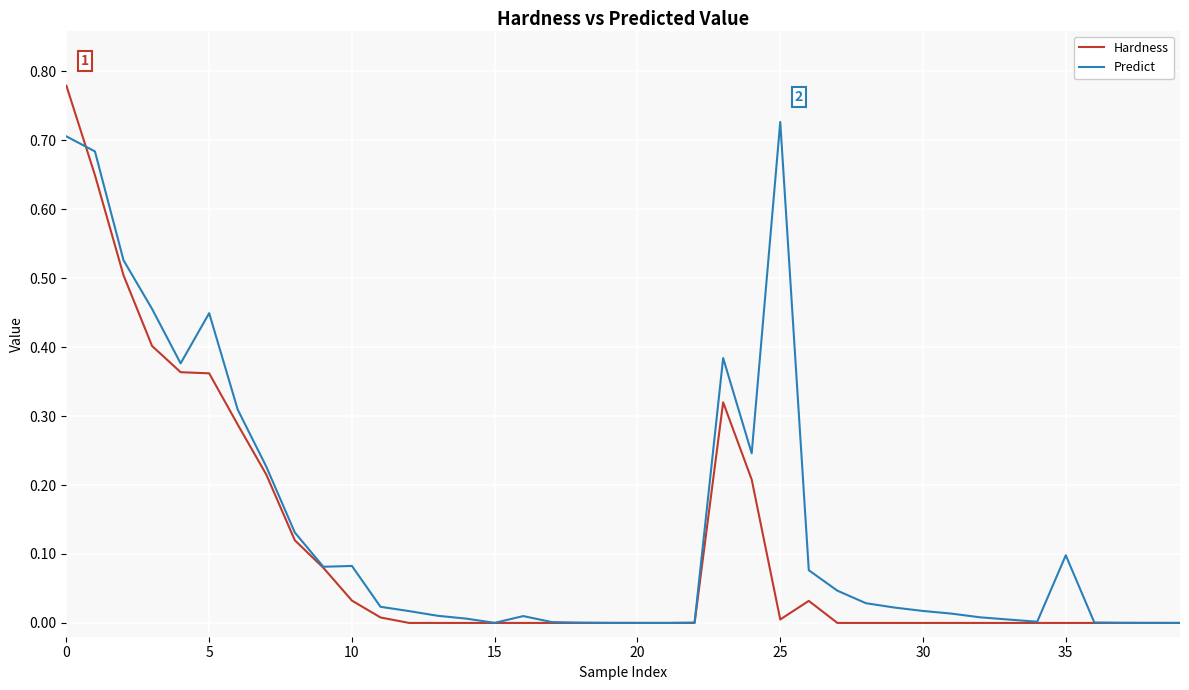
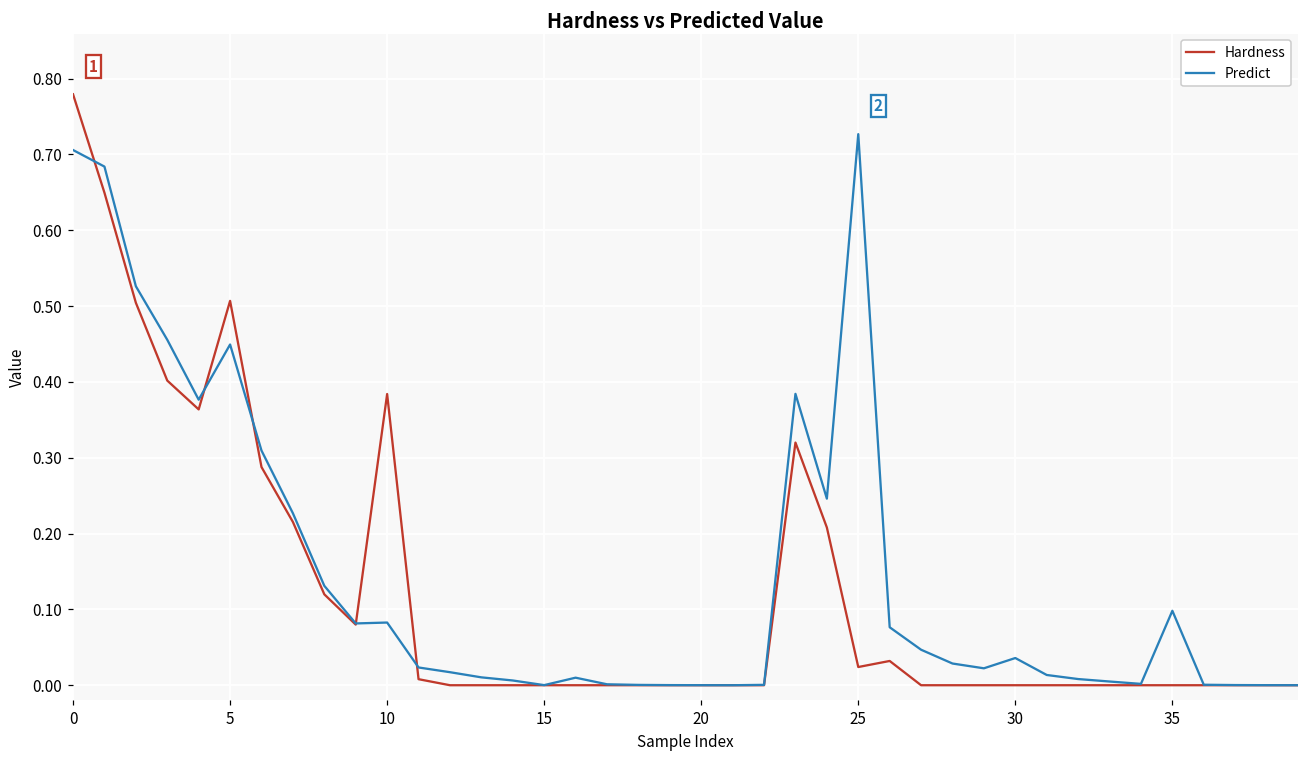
Hardness, 5: 0.36 -> 0.51
Hardness, 10: 0.03 -> 0.38
Hardness, 25: 0.01 -> 0.02
Predict, 30: 0.02 -> 0.04
